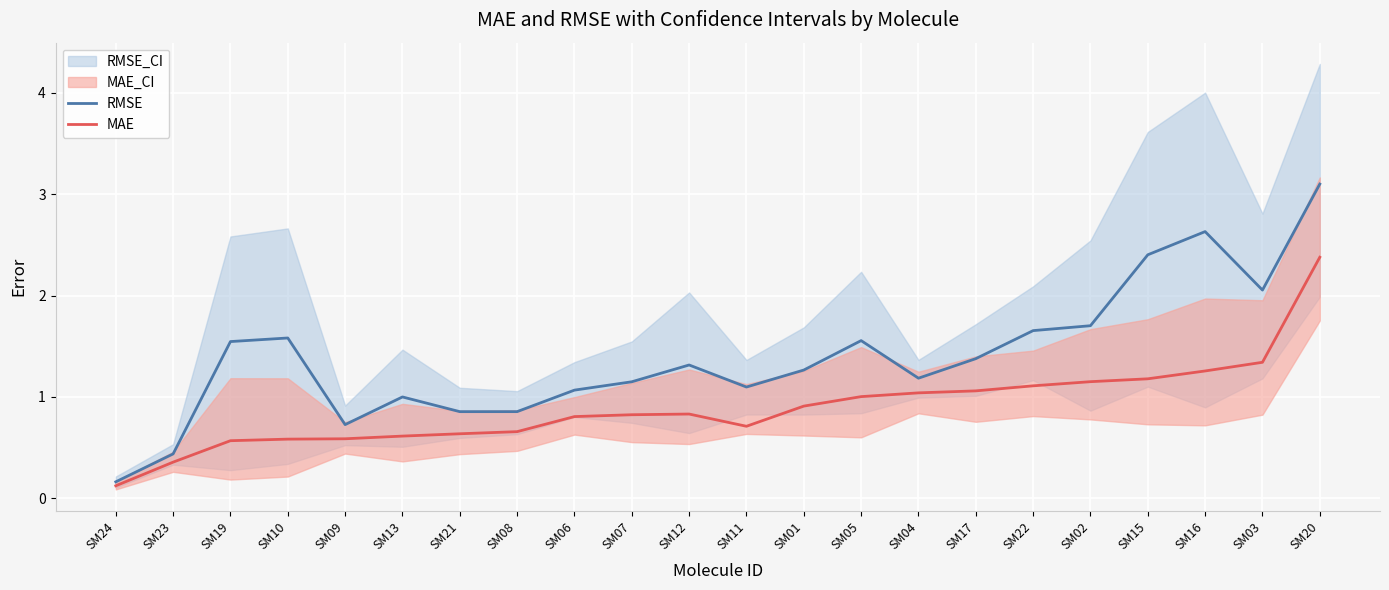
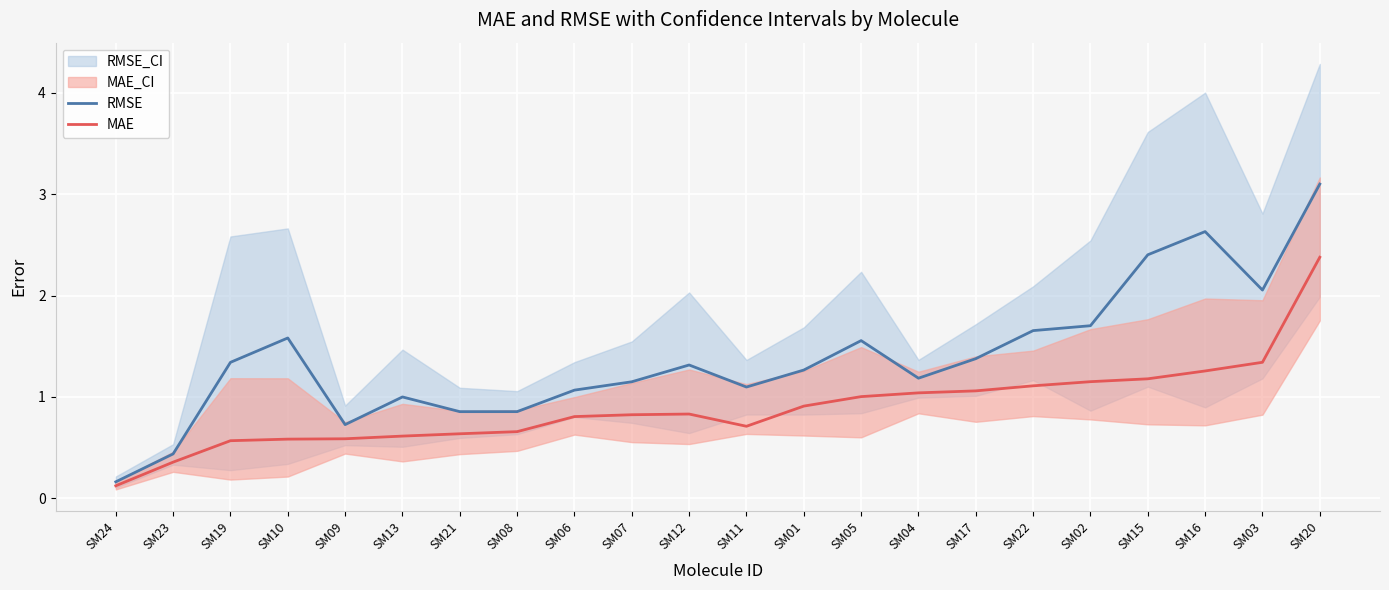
RMSE, SM19: 1.55 -> 1.34
